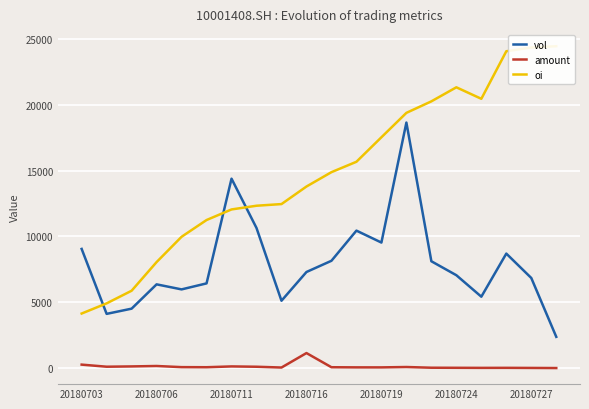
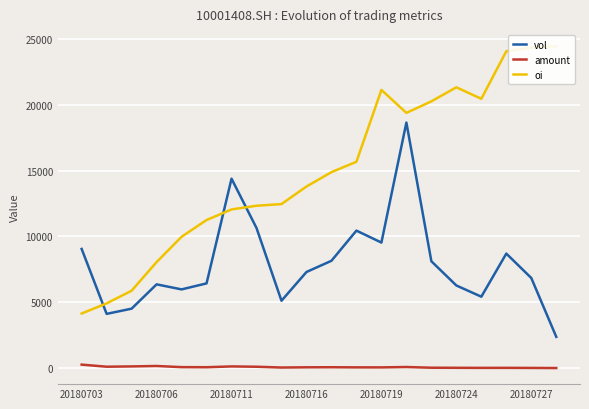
amount, 20180716: 1100 -> 100
oi, 20180719: 17500 -> 21100
vol, 20180724: 7100 -> 6300
